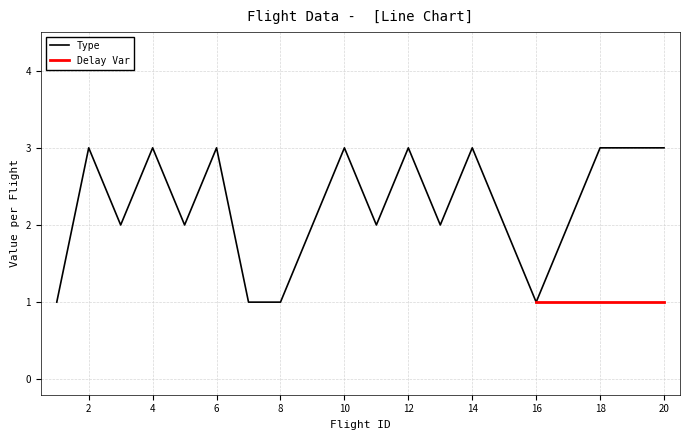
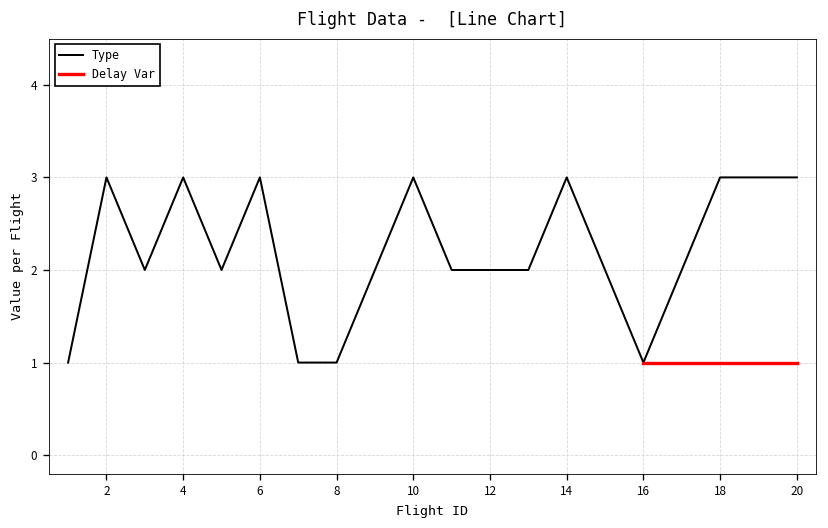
Type, 12: 3 -> 2
